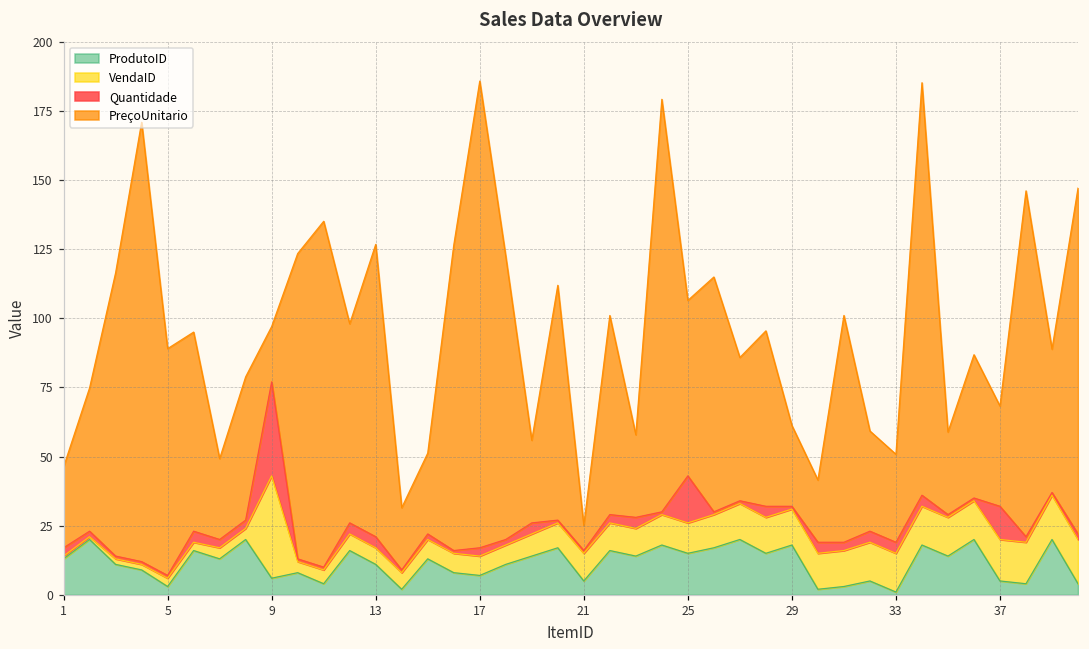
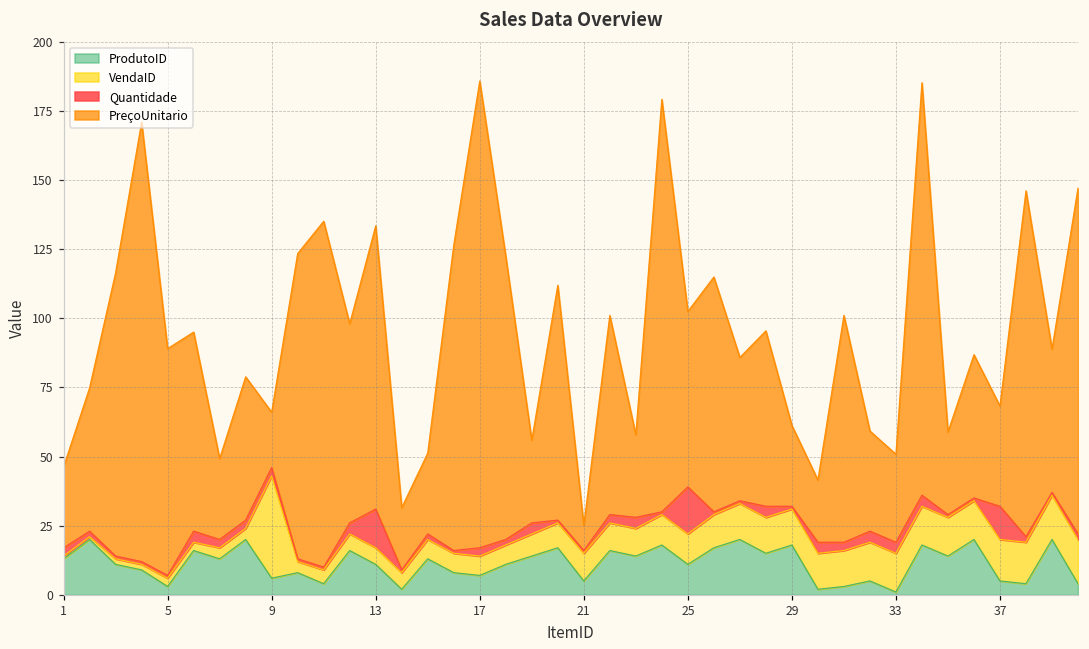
Quantidade, 9: 34 -> 3
Quantidade, 13: 4 -> 14
PreçoUnitario, 13: 106 -> 102
ProdutoID, 25: 15 -> 11
